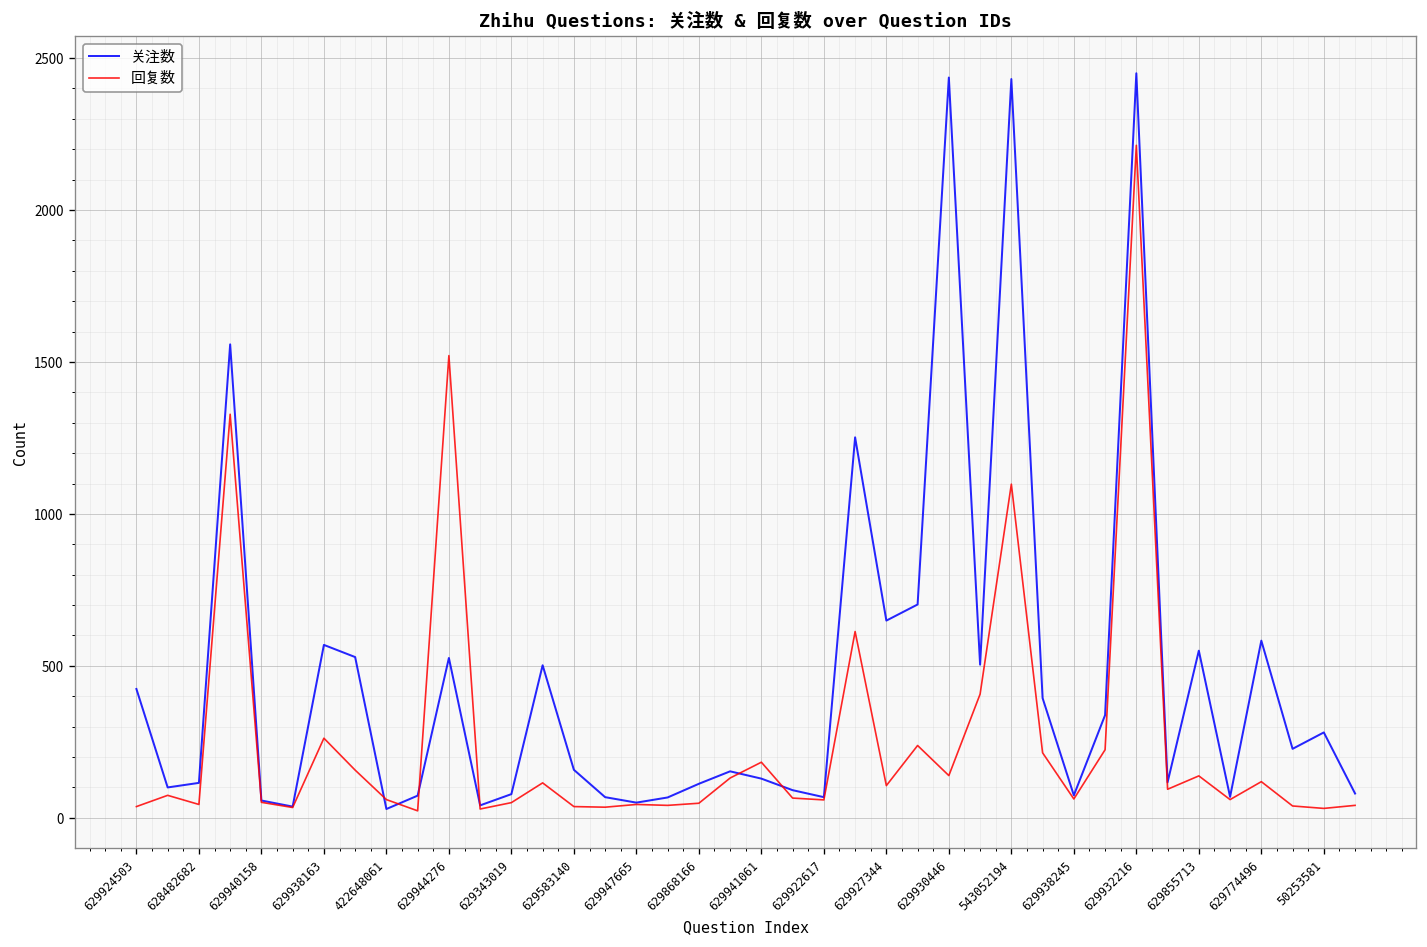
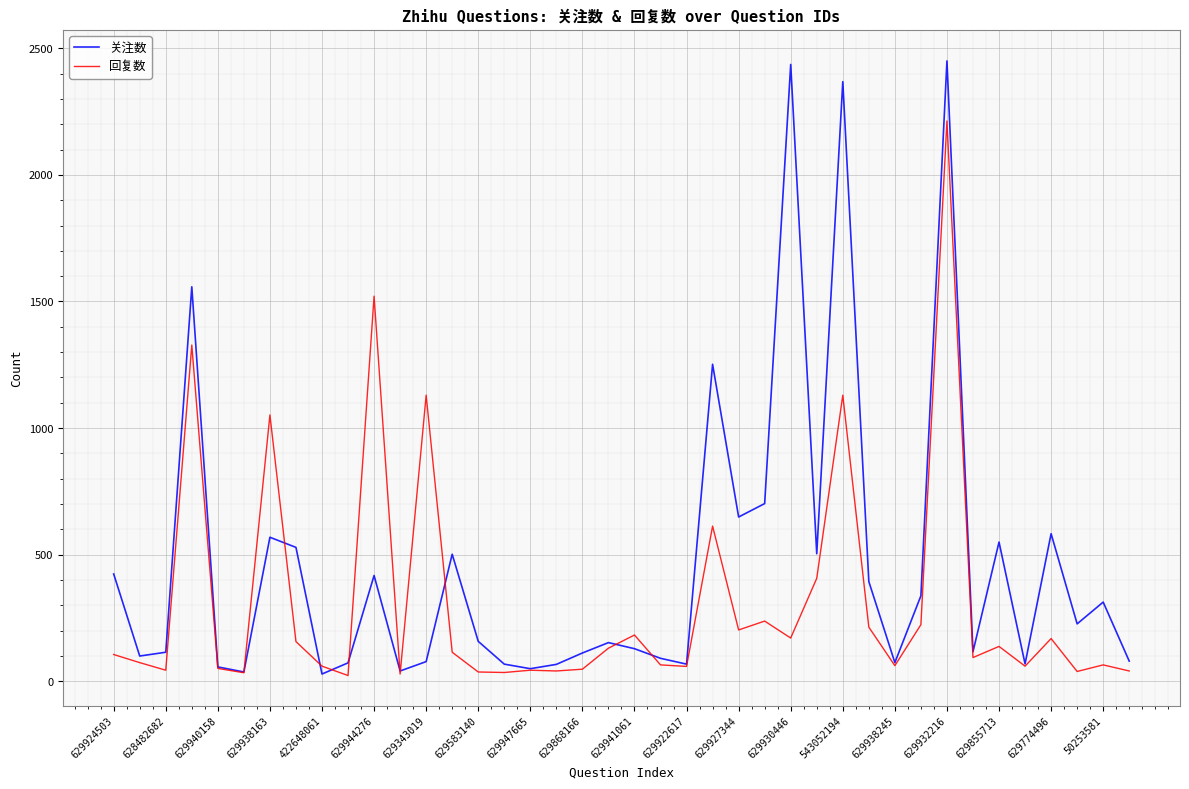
回复数, 629924503: 40 -> 110
回复数, 629938163: 260 -> 1050
关注数, 629944276: 530 -> 420
回复数, 629343019: 50 -> 1130
回复数, 629927344: 110 -> 200
回复数, 629930446: 140 -> 170
关注数, 543052194: 2430 -> 2370
回复数, 543052194: 1100 -> 1130
回复数, 629774496: 120 -> 170
关注数, 50253581: 280 -> 310
回复数, 50253581: 30 -> 70
